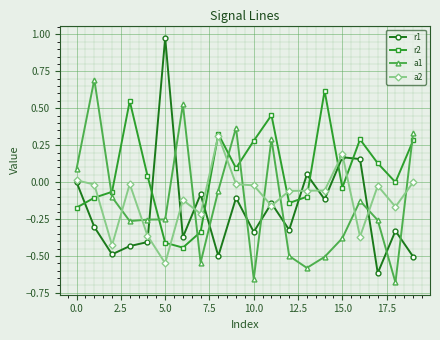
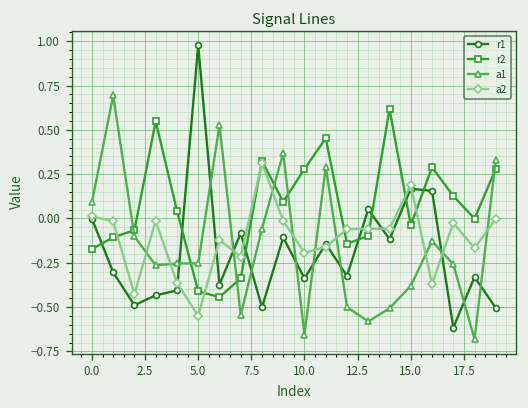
a2, 10.0: -0.02 -> -0.19
